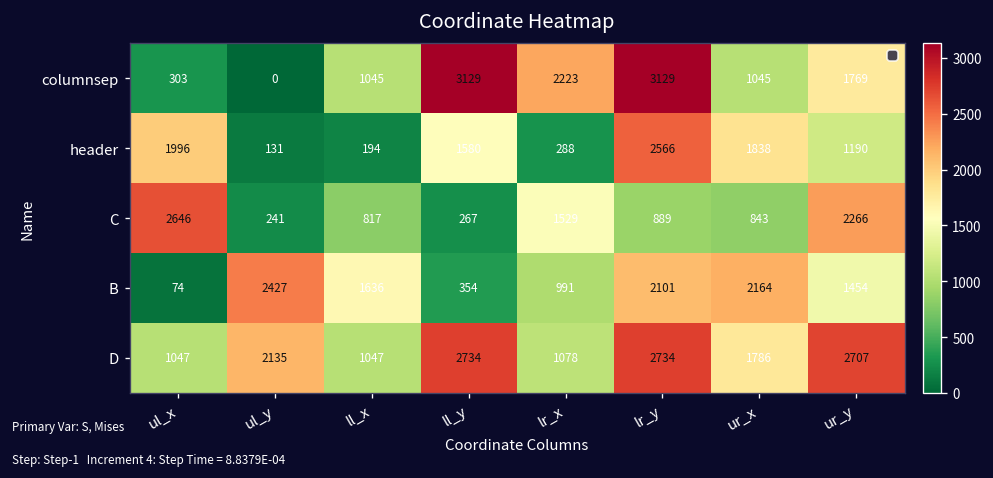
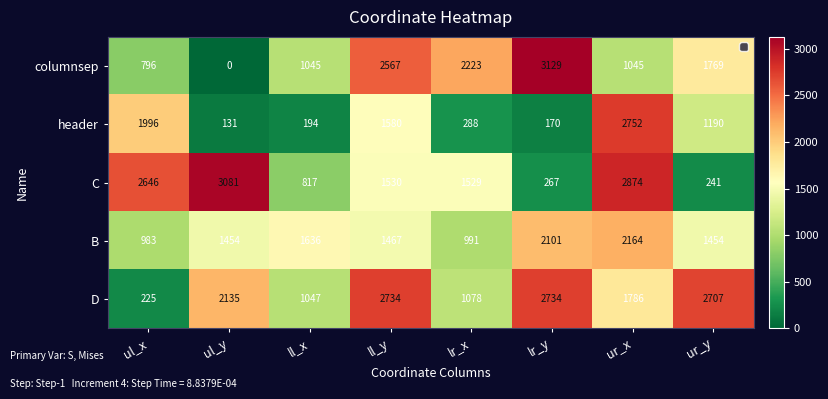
columnsep, ul_x: 303 -> 796
columnsep, ll_y: 3129 -> 2567
header, lr_y: 2566 -> 170
header, ur_x: 1838 -> 2752
C, ul_y: 241 -> 3081
C, ll_y: 267 -> 1530
C, lr_y: 889 -> 267
C, ur_x: 843 -> 2874
C, ur_y: 2266 -> 241
B, ul_x: 74 -> 983
B, ul_y: 2427 -> 1454
B, ll_y: 354 -> 1467
D, ul_x: 1047 -> 225
